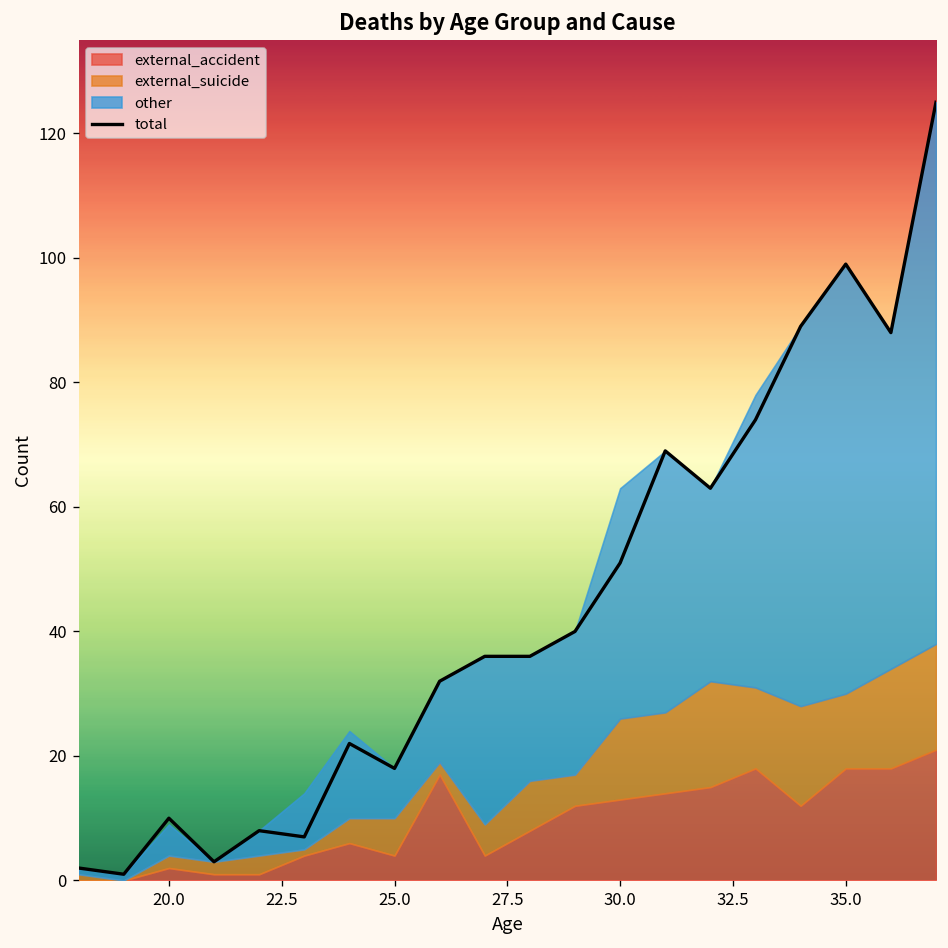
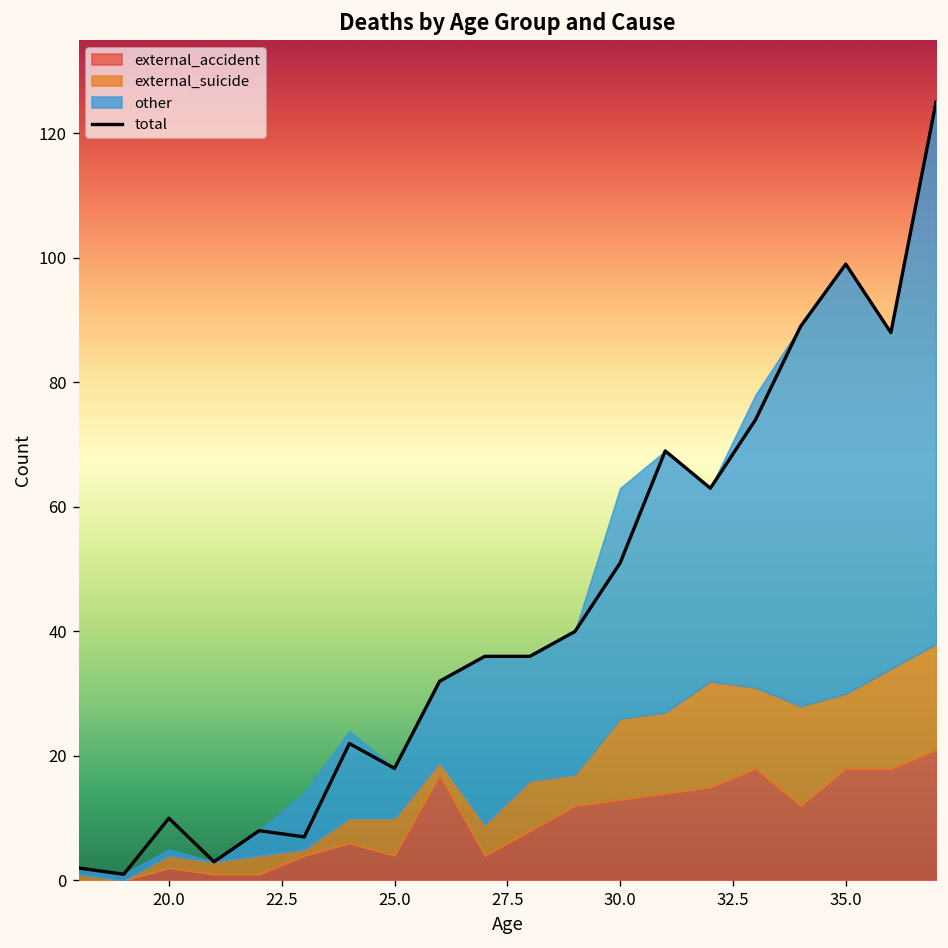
other, 20.0: 5 -> 1
